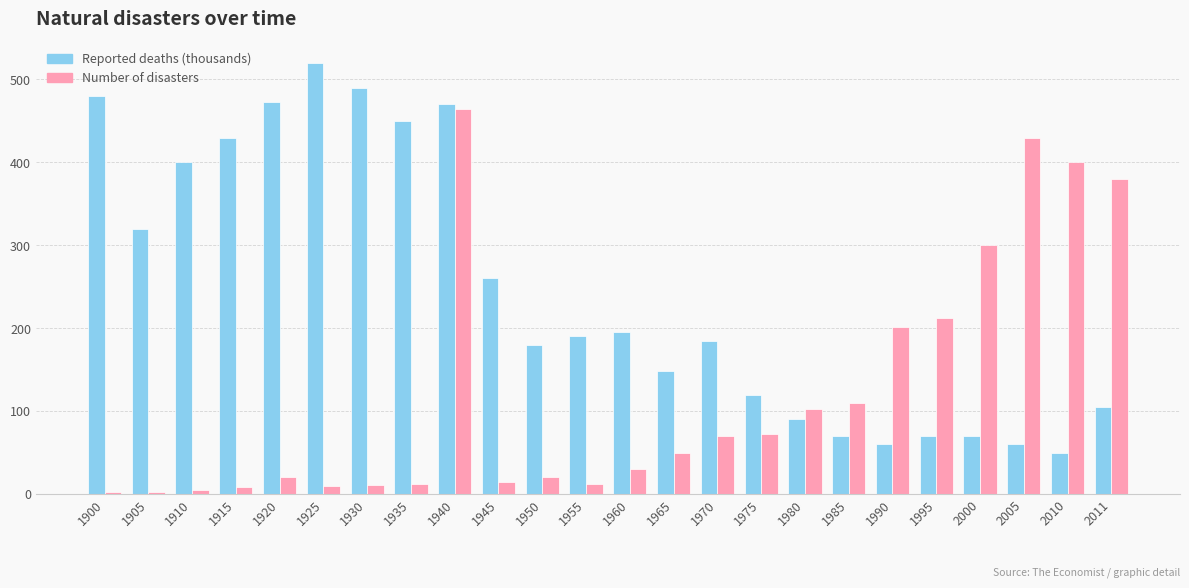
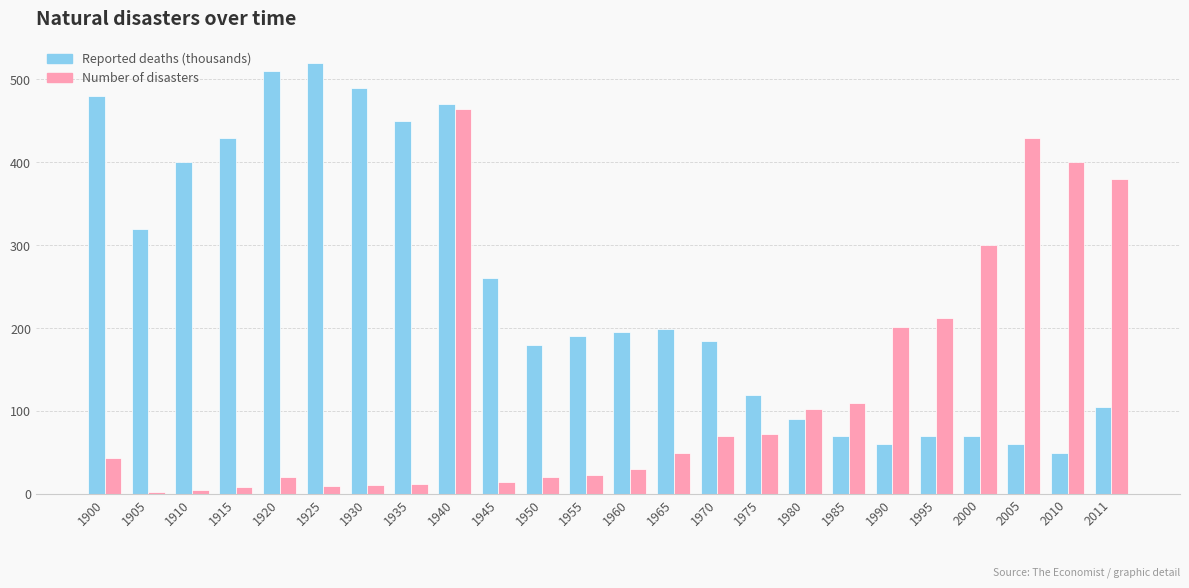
Number of disasters, 1900: 0 -> 40
Reported deaths (thousands), 1920: 470 -> 510
Number of disasters, 1955: 10 -> 20
Reported deaths (thousands), 1965: 150 -> 200
